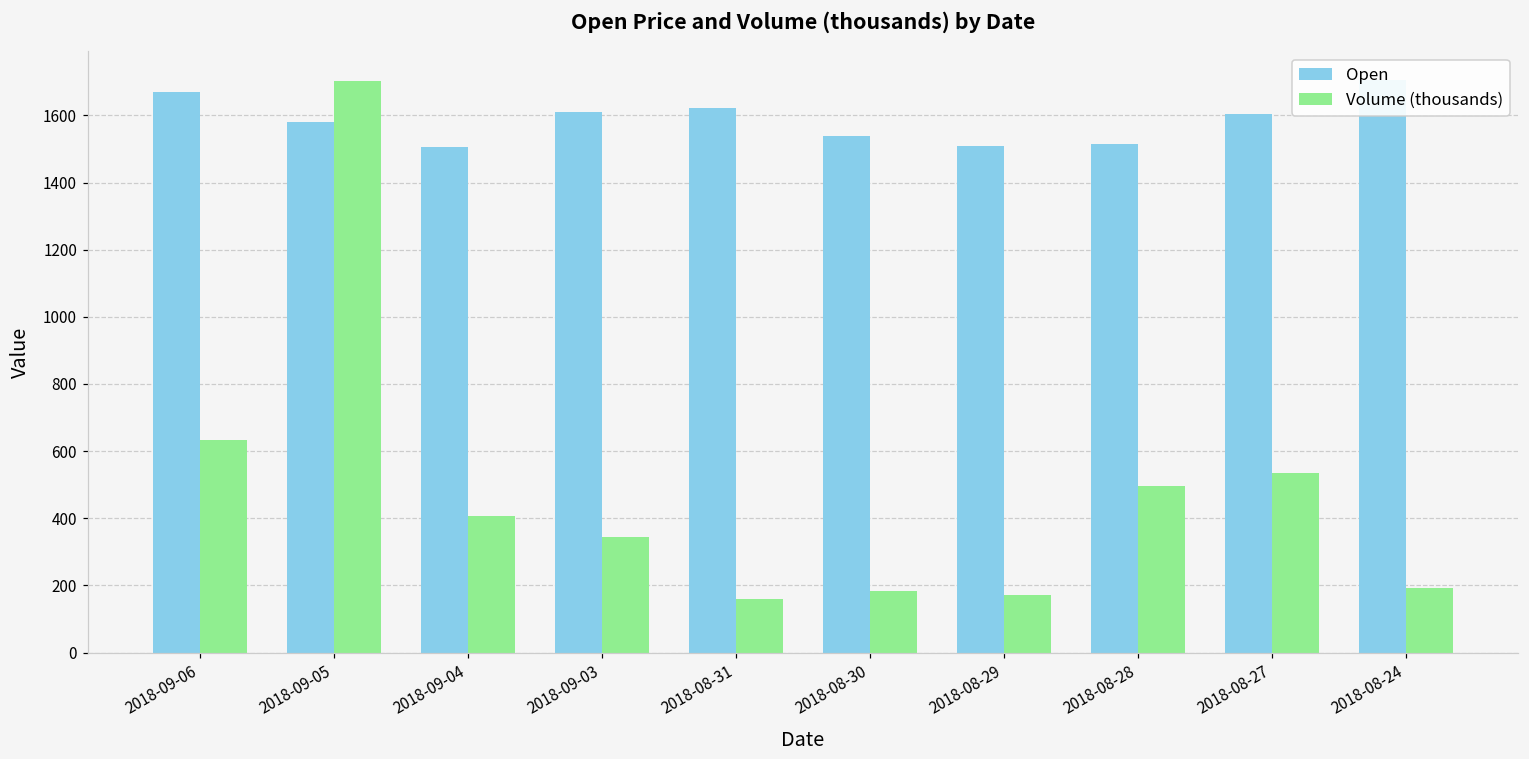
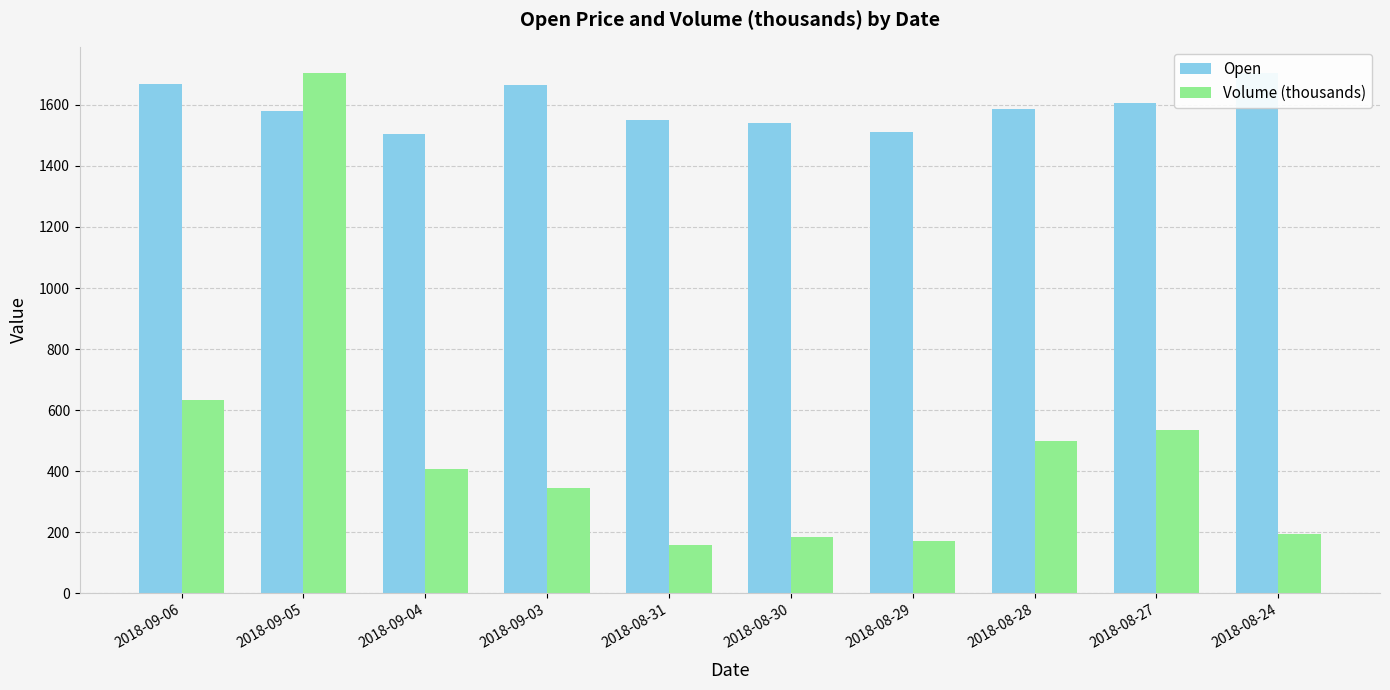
Open, 2018-09-03: 1610 -> 1660
Open, 2018-08-31: 1620 -> 1550
Open, 2018-08-28: 1510 -> 1590
